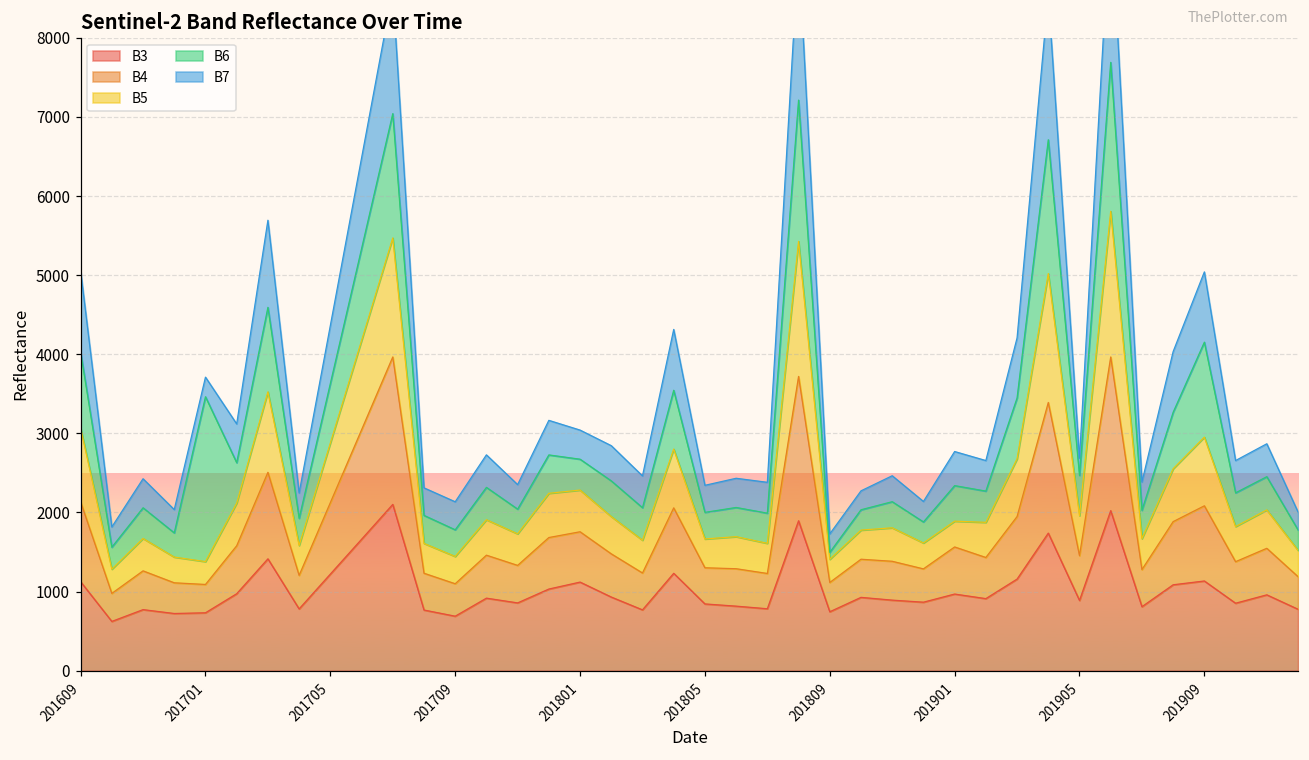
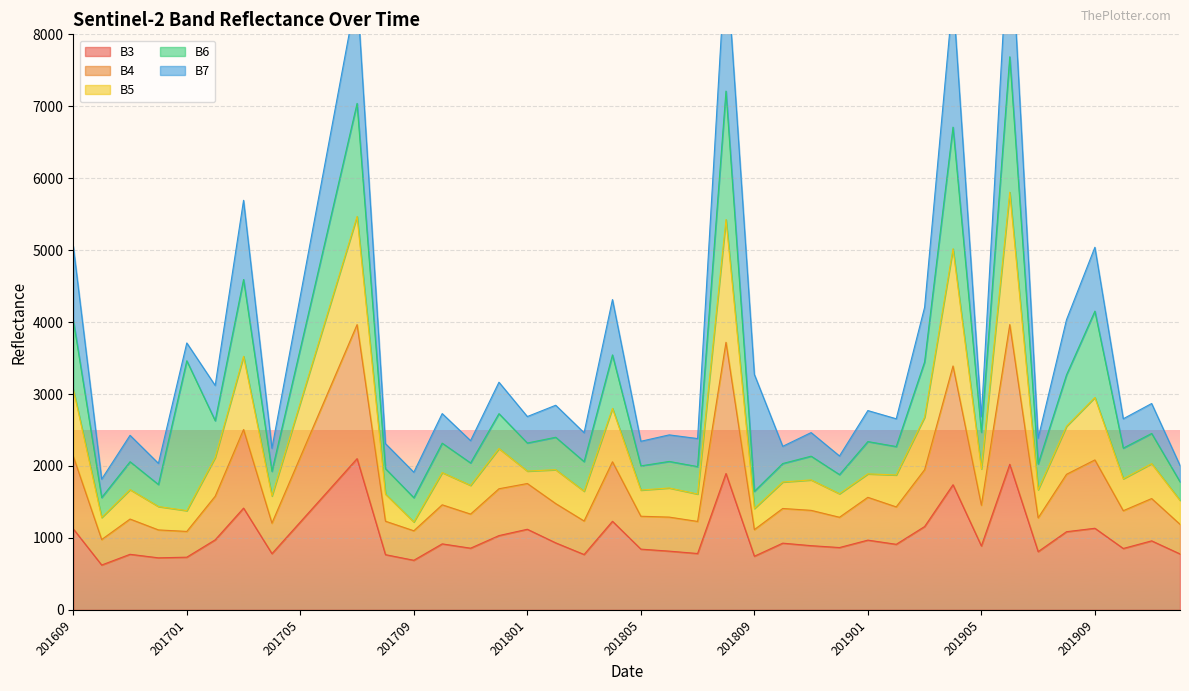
B5, 201709: 300 -> 100
B5, 201801: 500 -> 200
B6, 201809: 100 -> 200
B7, 201809: 200 -> 1600
